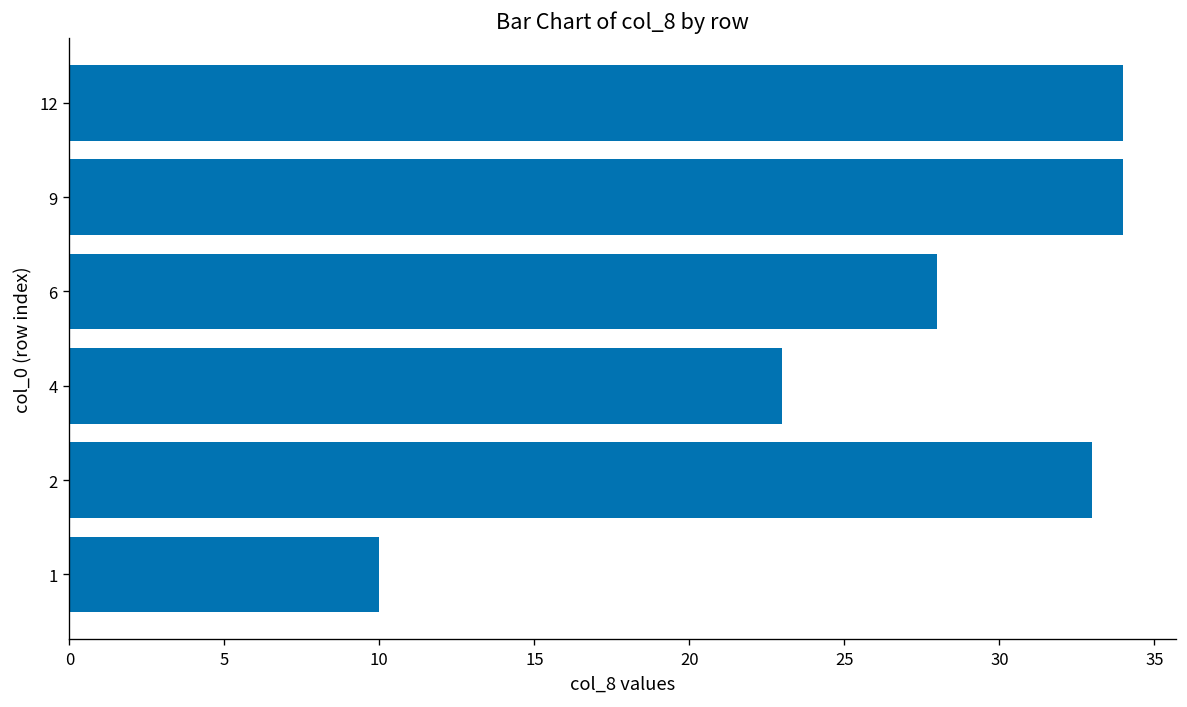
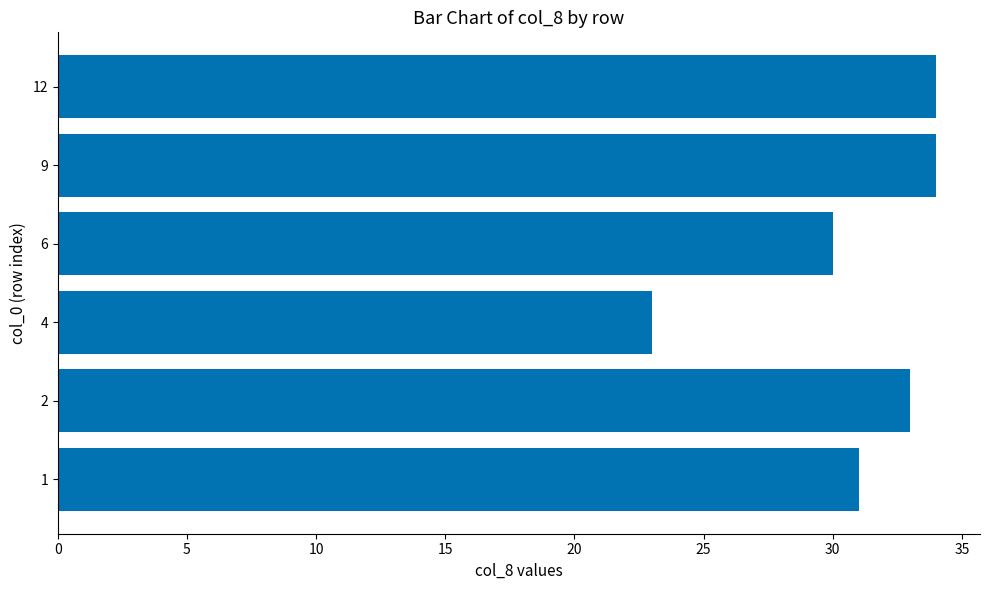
6: 28 -> 30
1: 10 -> 31
